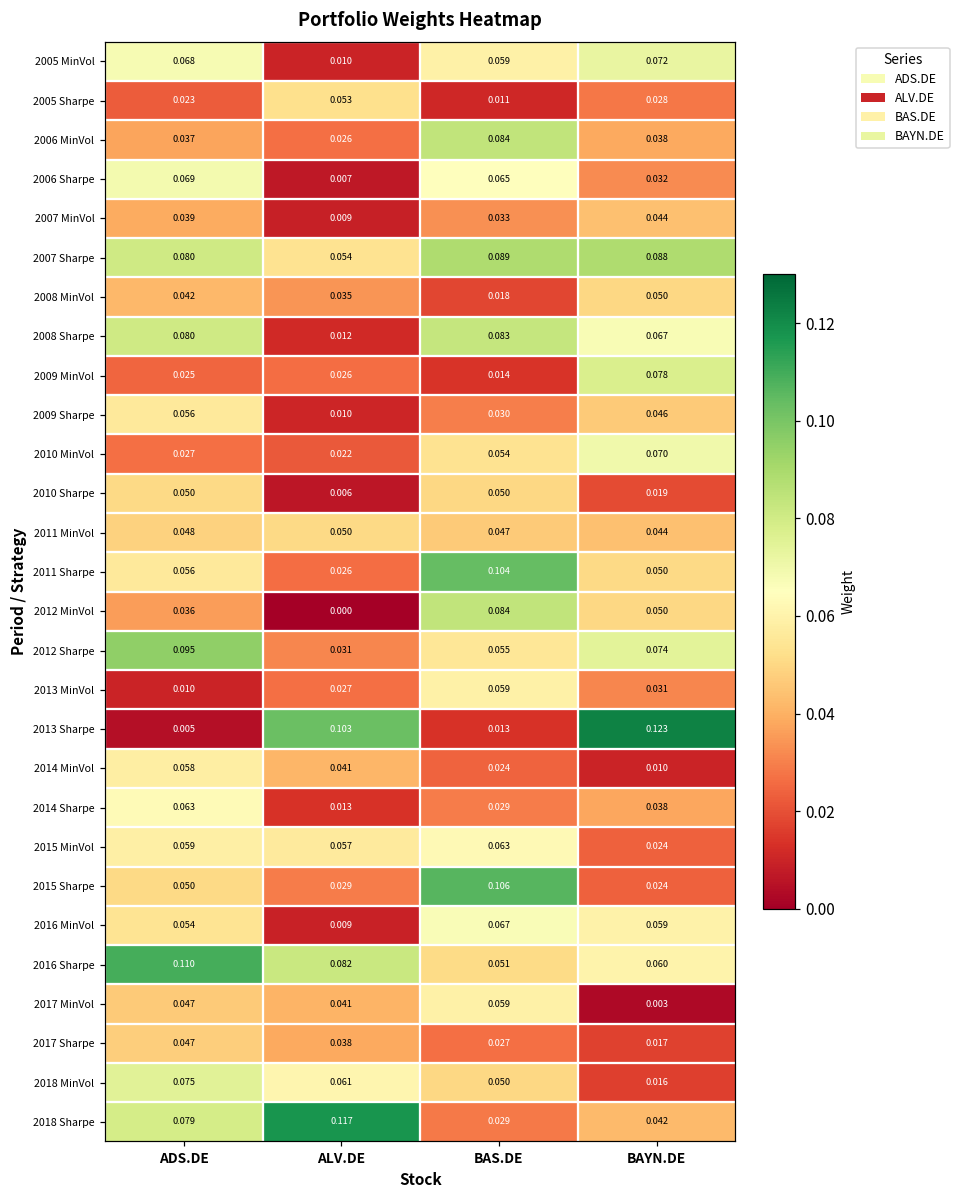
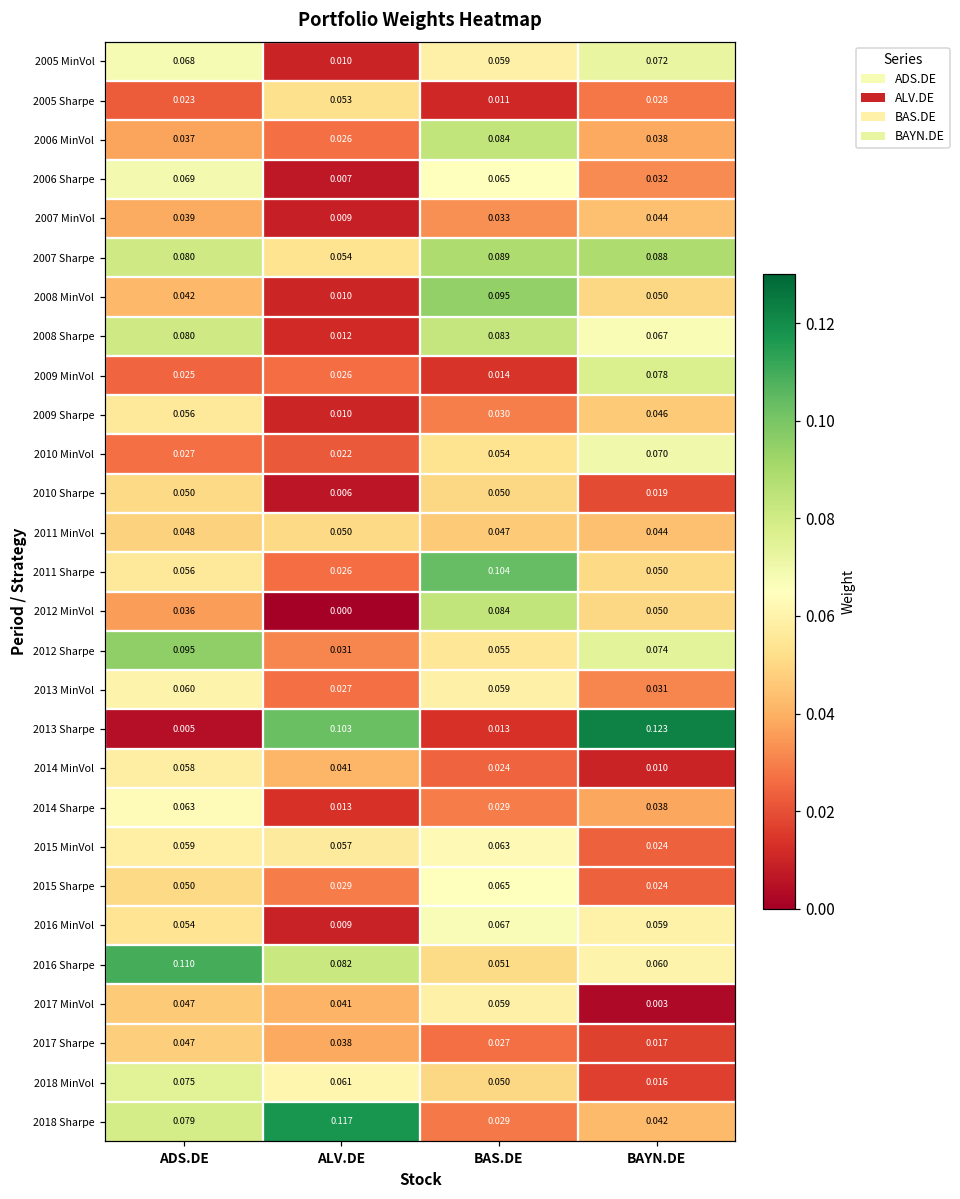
2008 MinVol, ALV.DE: 0.035 -> 0.010
2008 MinVol, BAS.DE: 0.018 -> 0.095
2013 MinVol, ADS.DE: 0.010 -> 0.060
2015 Sharpe, BAS.DE: 0.106 -> 0.065
